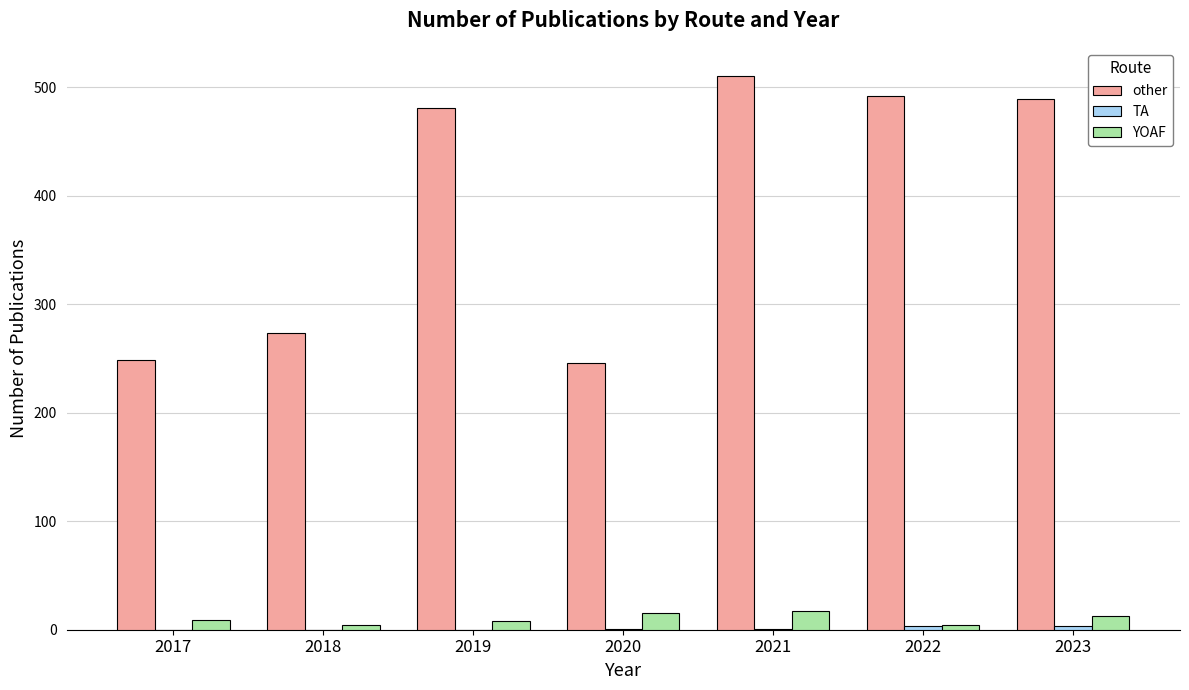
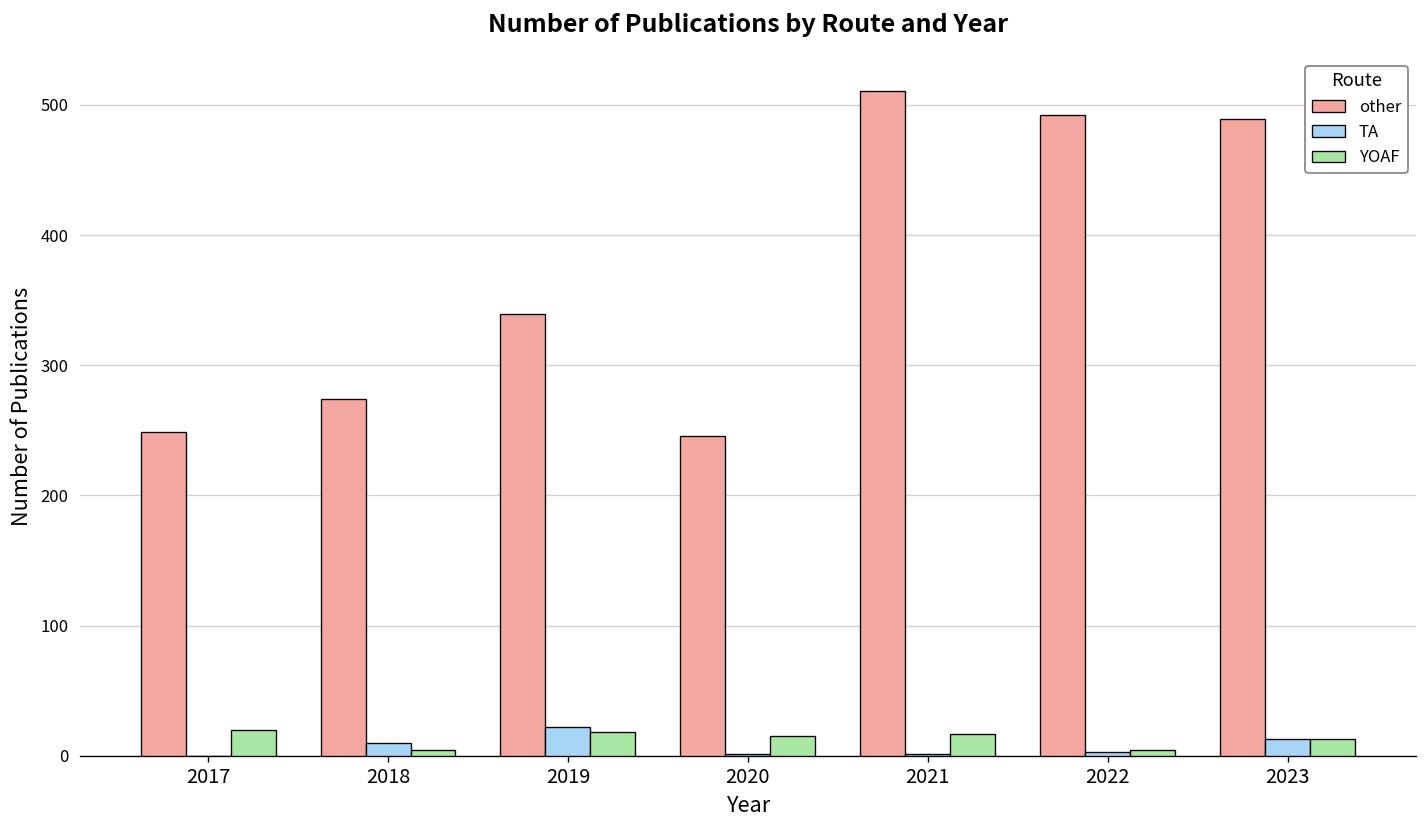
YOAF, 2017: 9 -> 20
TA, 2018: 0 -> 10
other, 2019: 481 -> 339
TA, 2019: 0 -> 22
YOAF, 2019: 8 -> 18
TA, 2023: 3 -> 13
